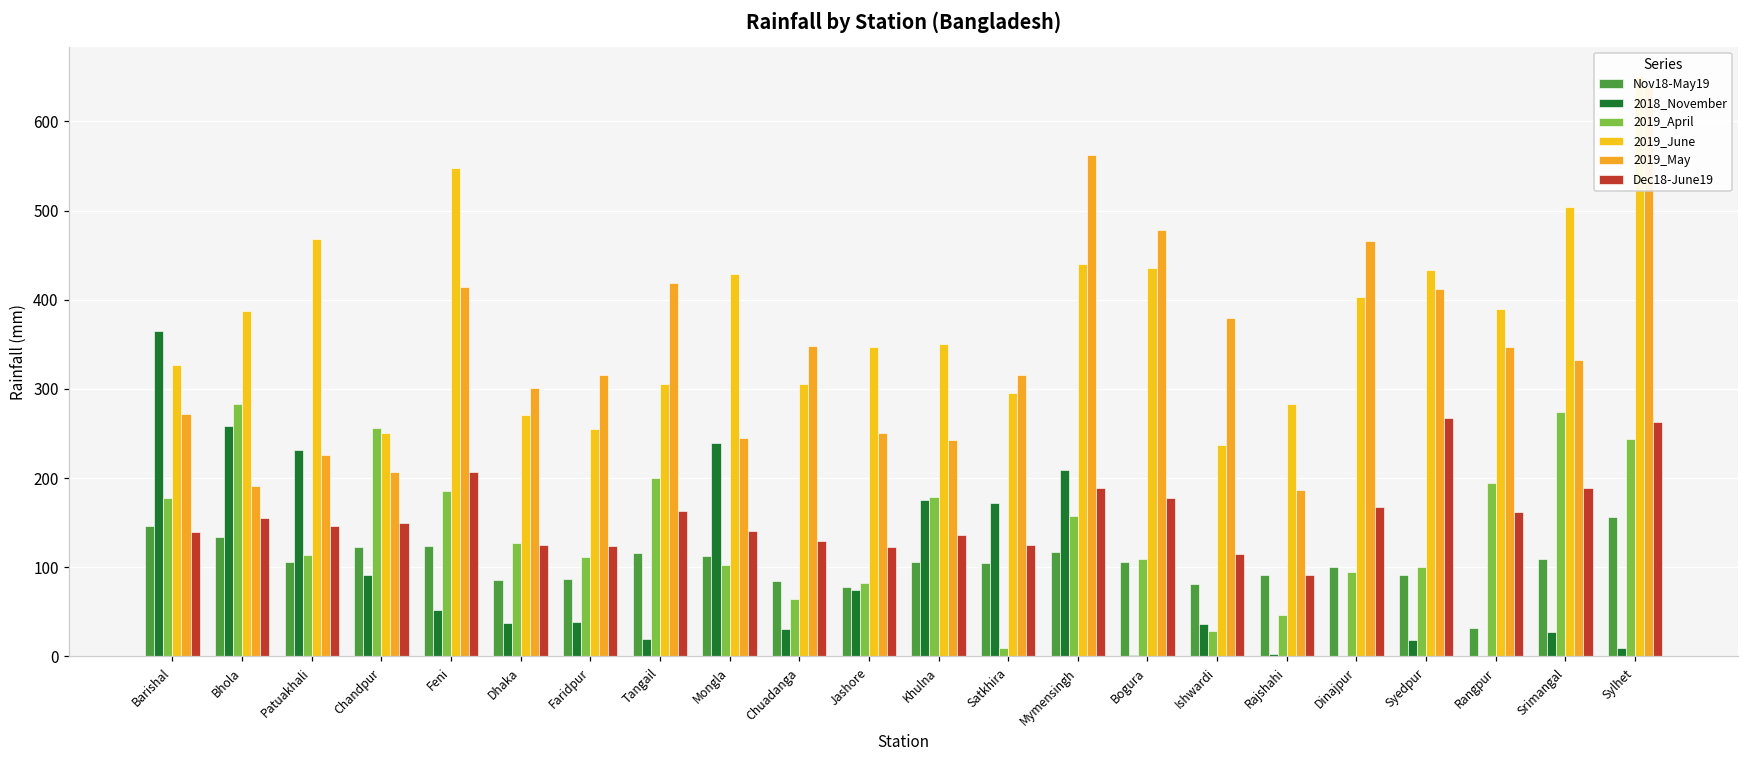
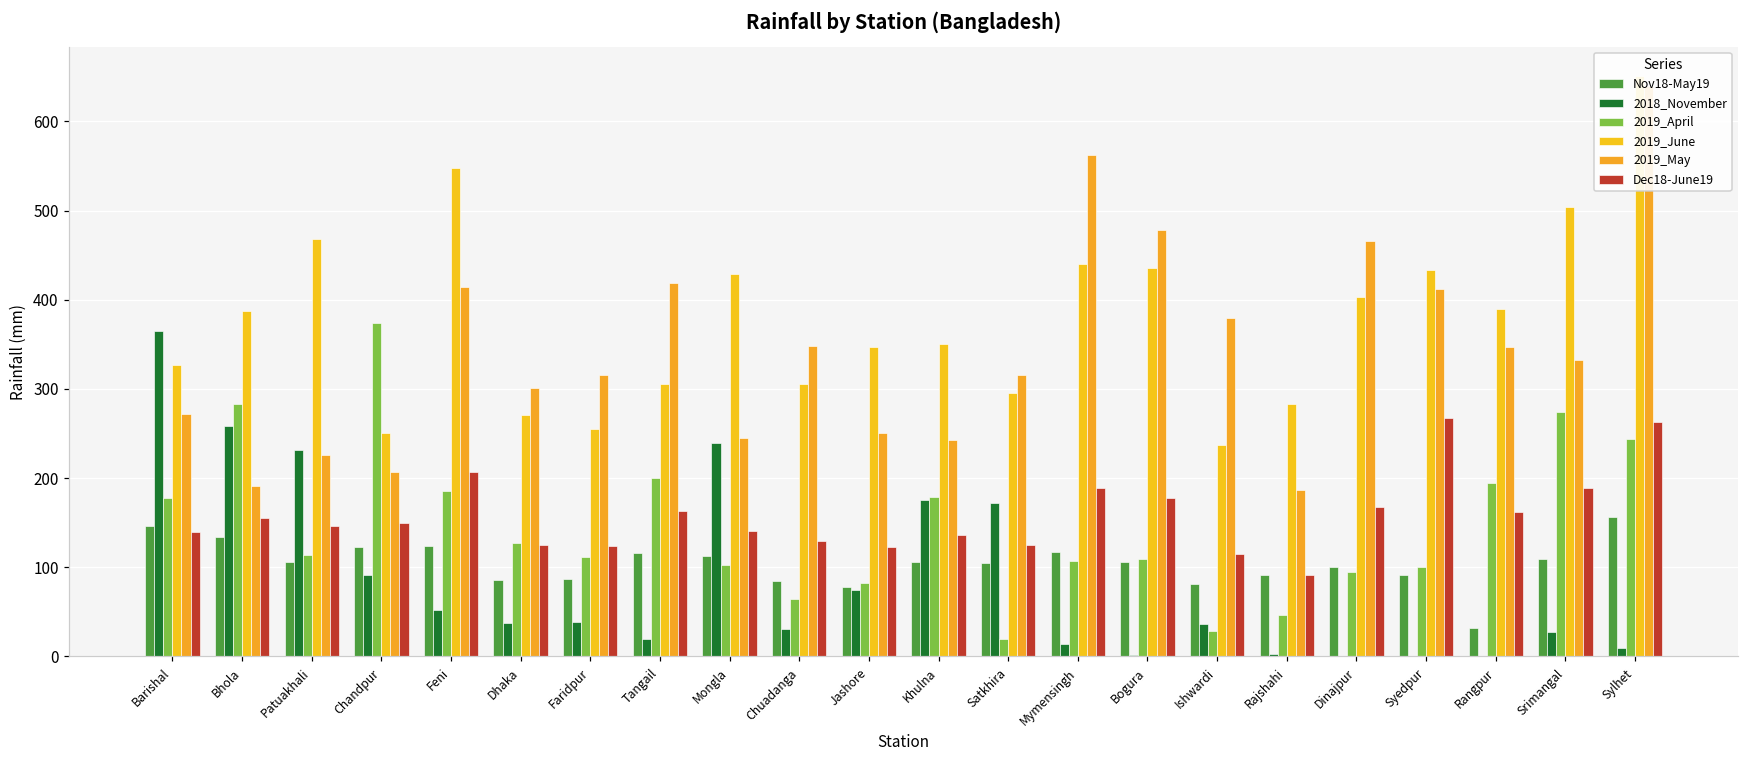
2019_April, Chandpur: 260 -> 370
2019_April, Satkhira: 10 -> 20
2018_November, Mymensingh: 210 -> 10
2019_April, Mymensingh: 160 -> 110
2018_November, Syedpur: 20 -> 0
